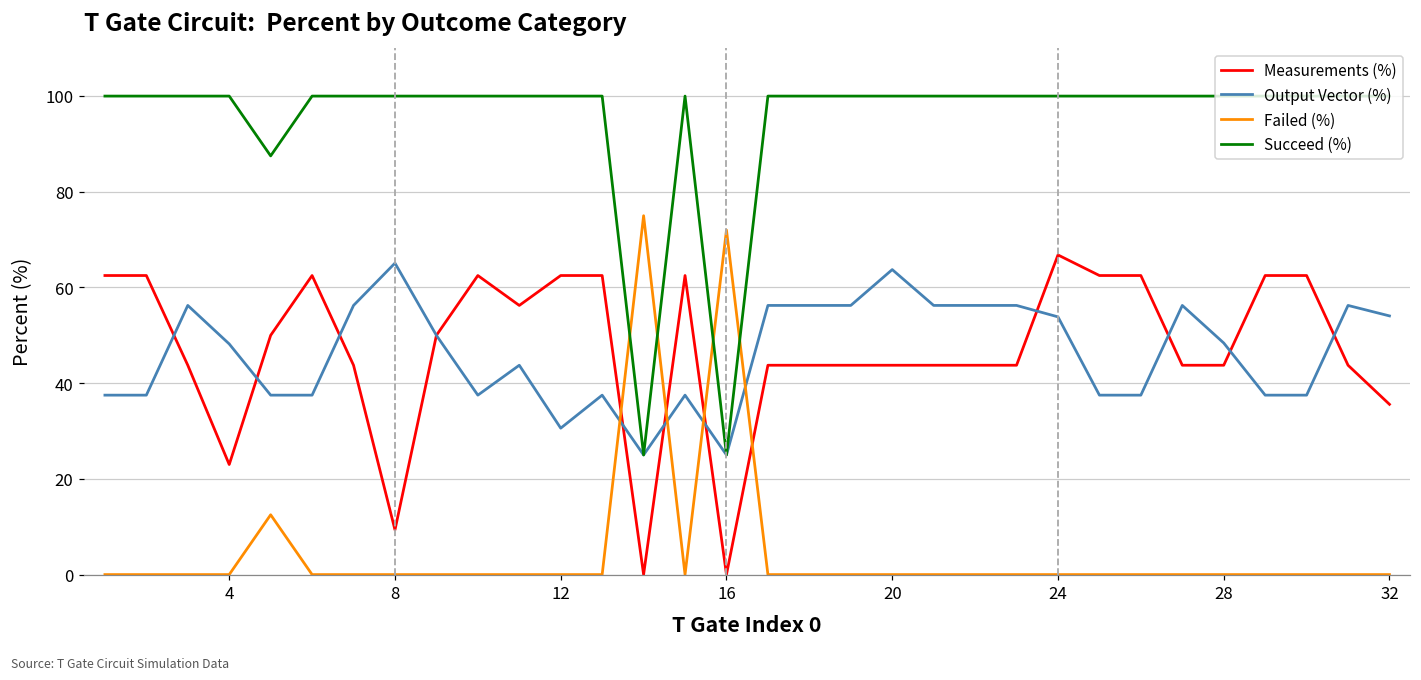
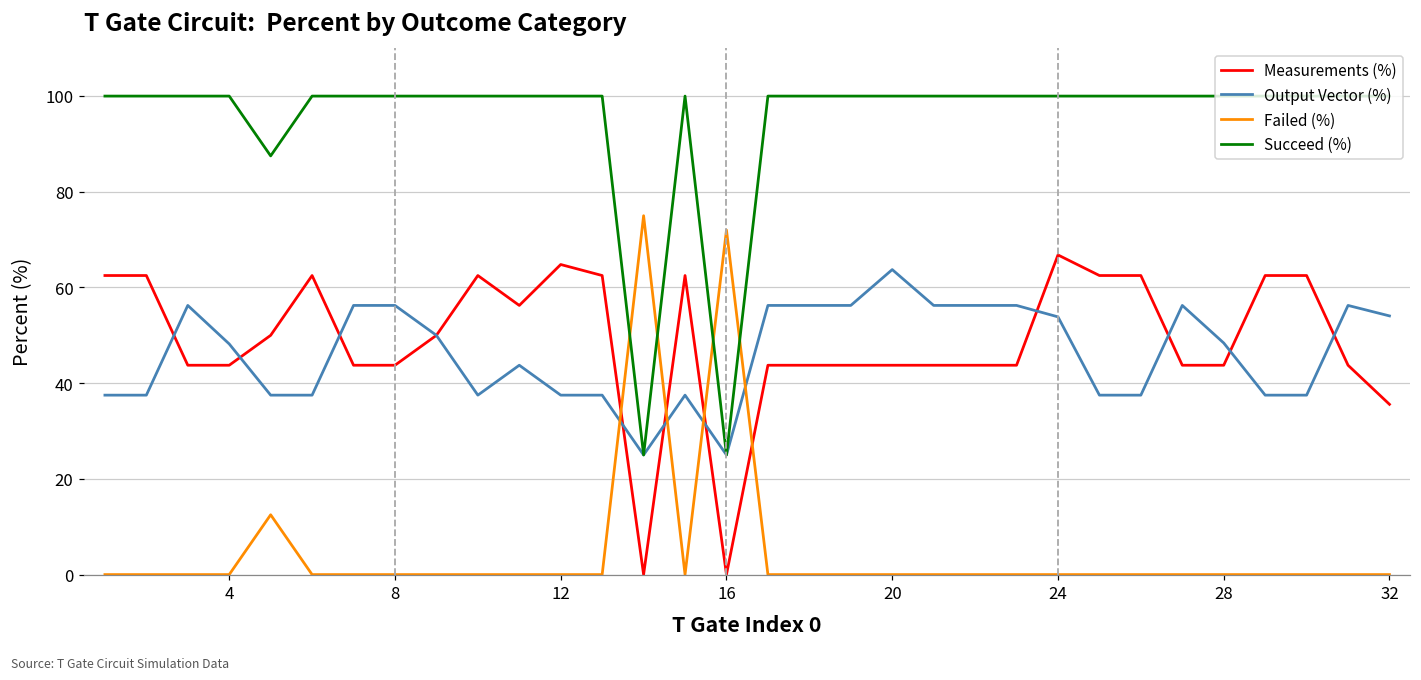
Measurements (%), 4: 23 -> 44
Measurements (%), 8: 9 -> 44
Output Vector (%), 8: 65 -> 56
Measurements (%), 12: 63 -> 65
Output Vector (%), 12: 31 -> 38
